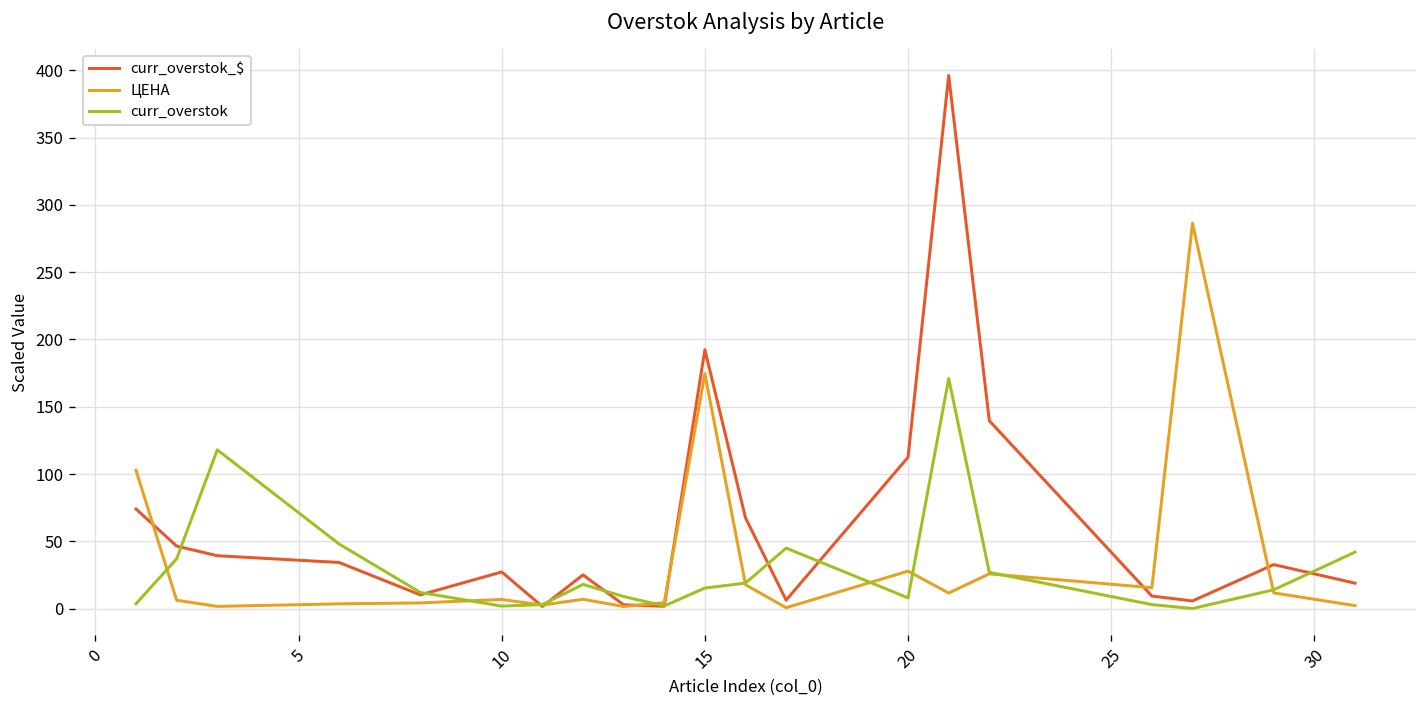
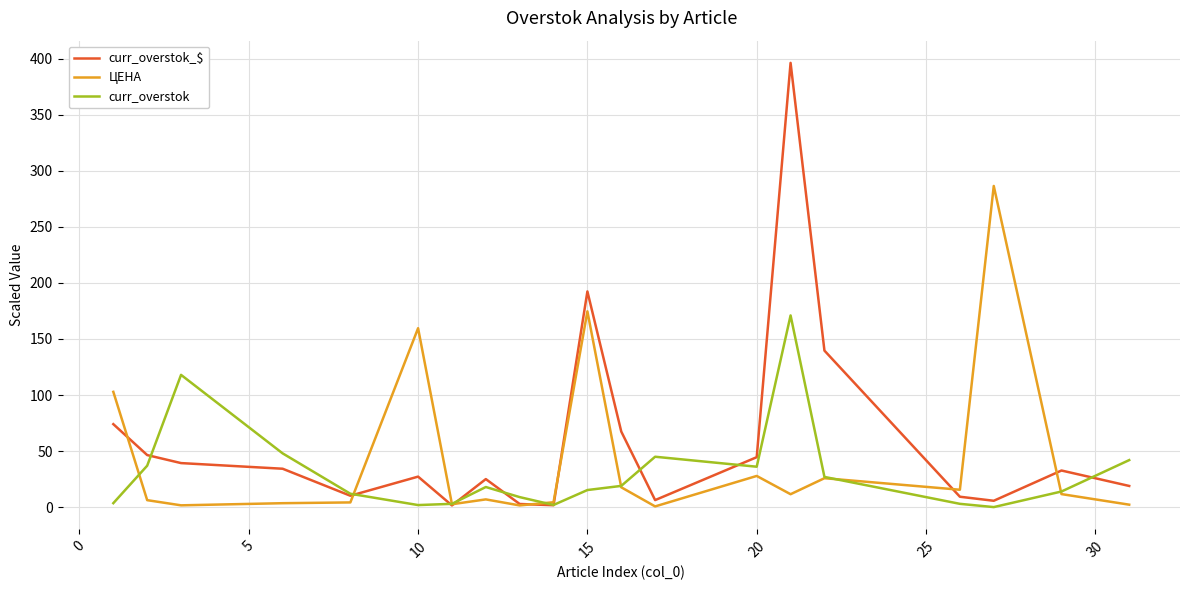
ЦЕНА, 10: 7 -> 160
curr_overstok_$, 20: 113 -> 45
curr_overstok, 20: 8 -> 36
